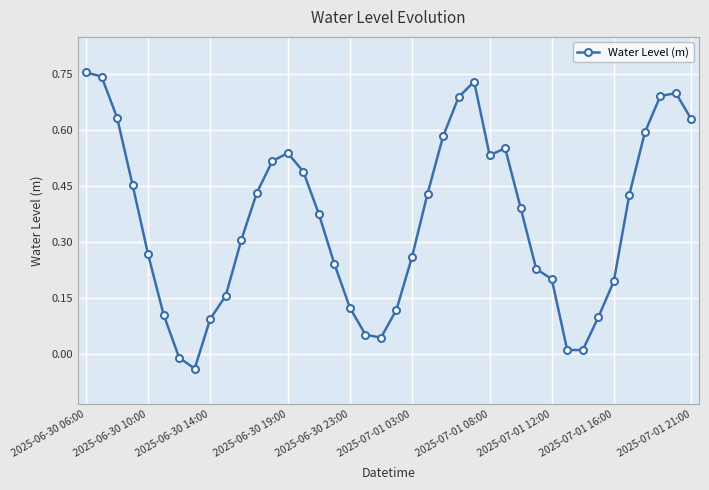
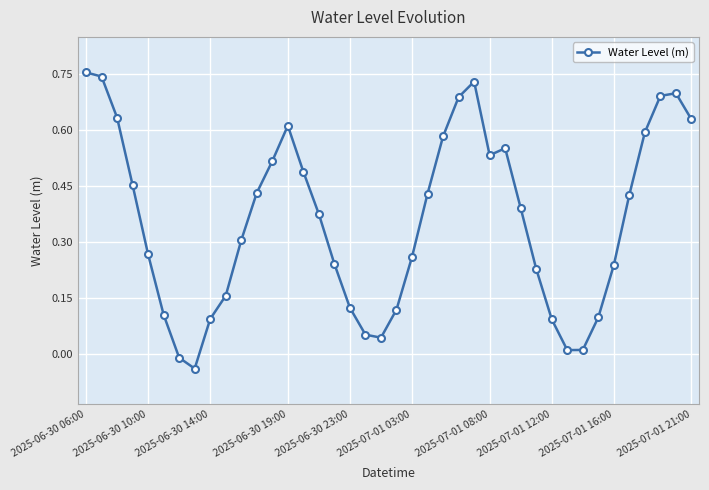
2025-06-30 19:00: 0.54 -> 0.61
2025-07-01 12:00: 0.20 -> 0.09
2025-07-01 16:00: 0.20 -> 0.24
